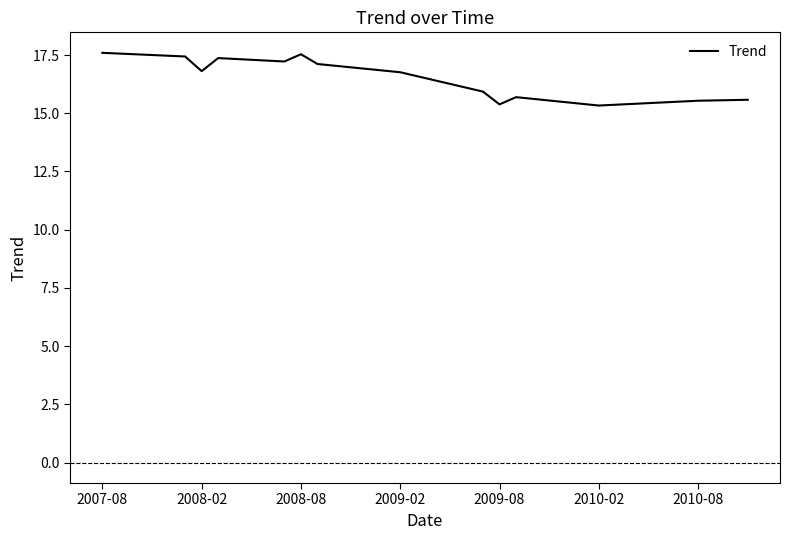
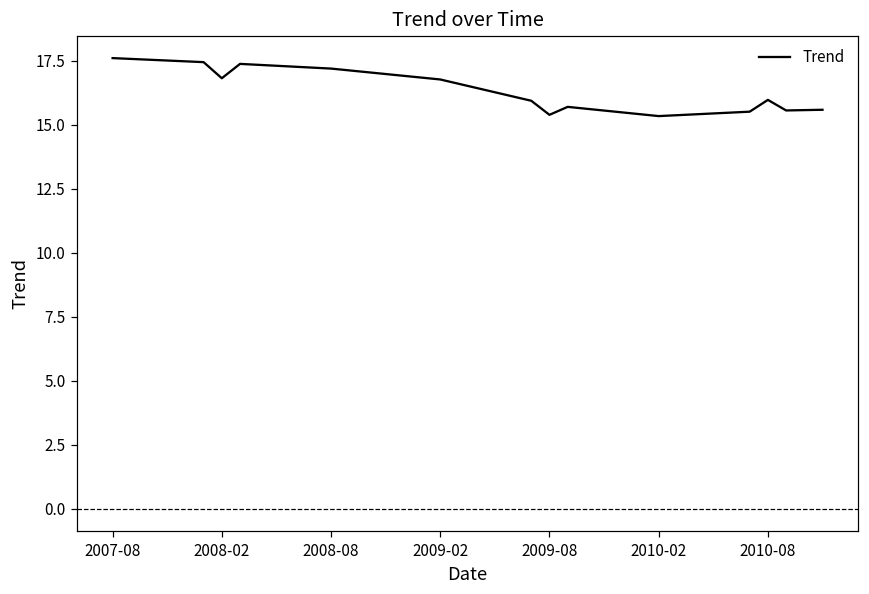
2008-08: 17.5 -> 17.2
2010-08: 15.5 -> 16.0
